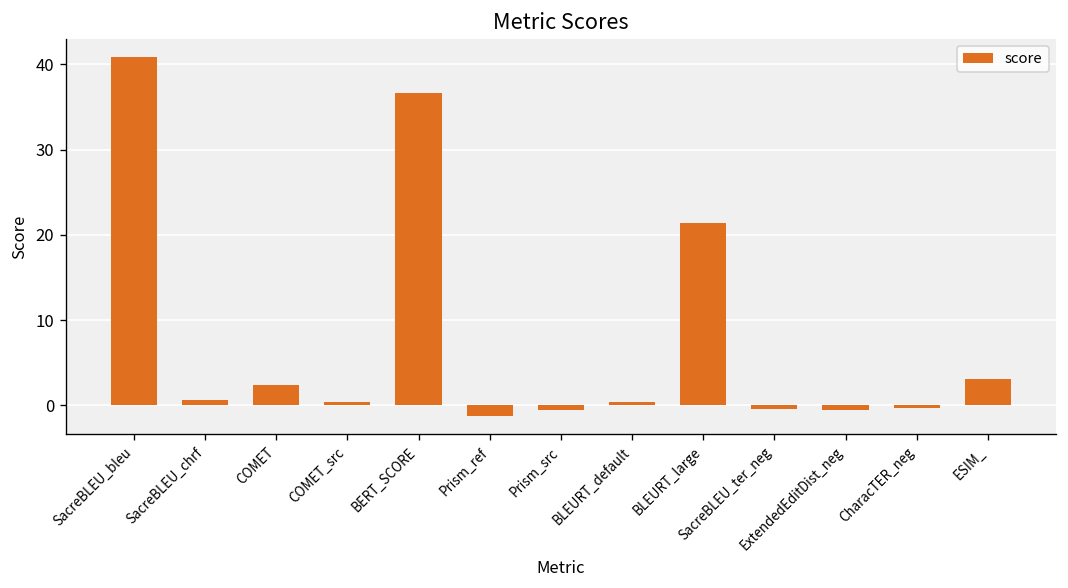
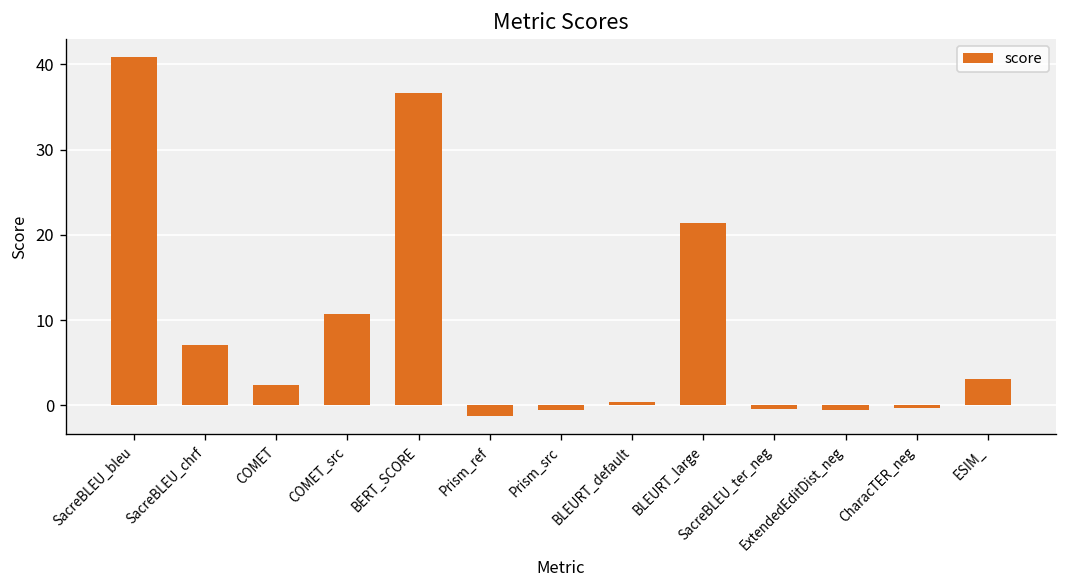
SacreBLEU_chrf: 1 -> 7
COMET_src: 0 -> 11
